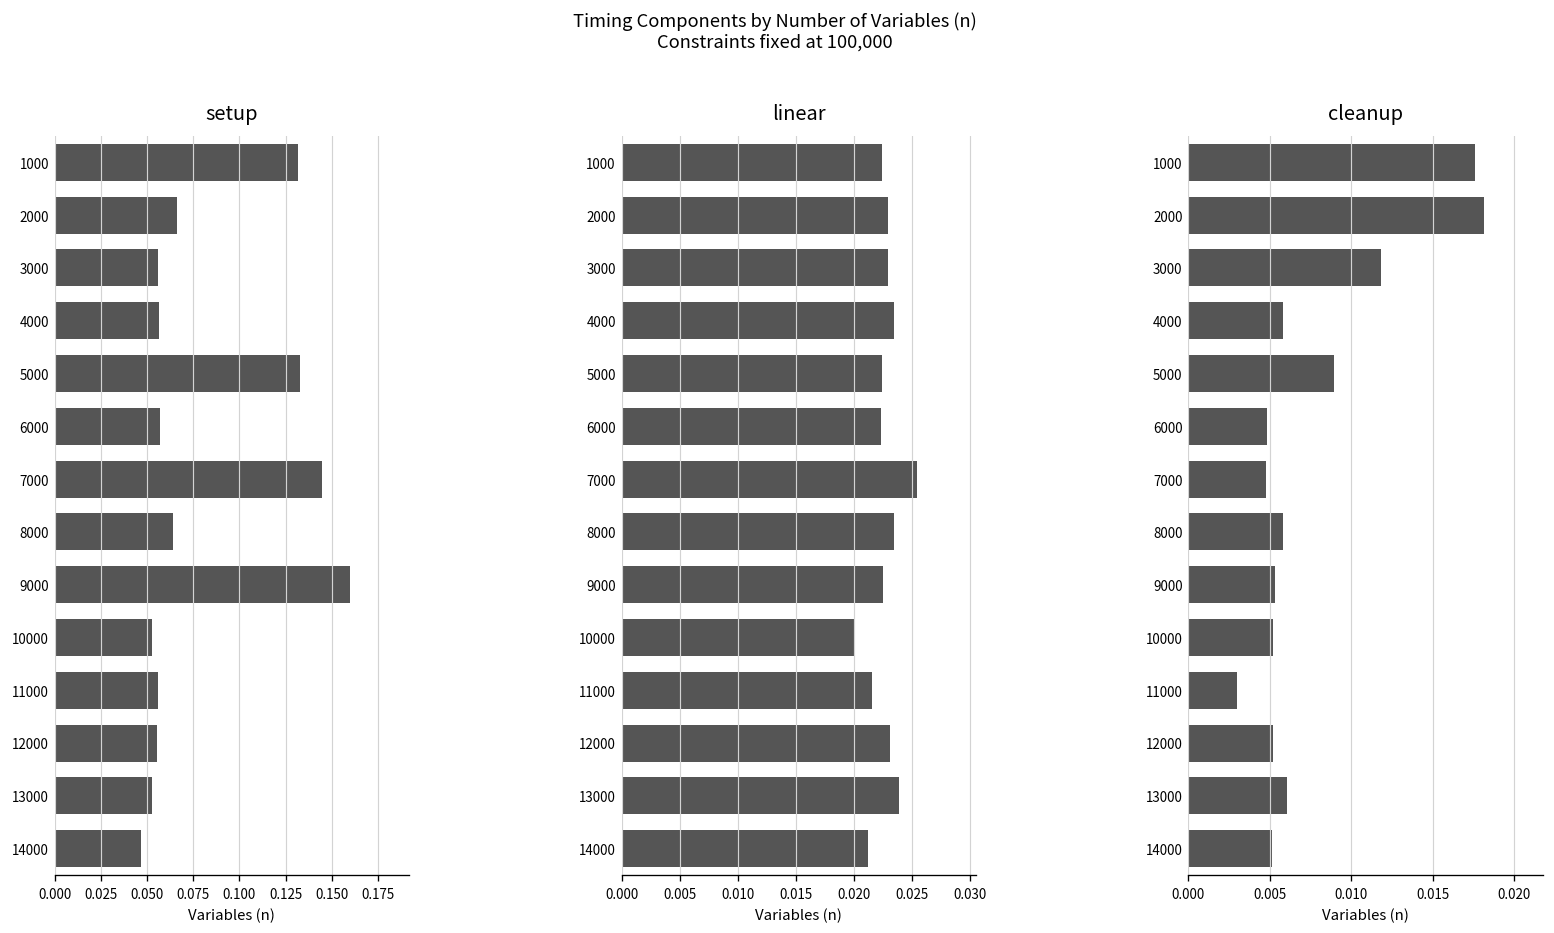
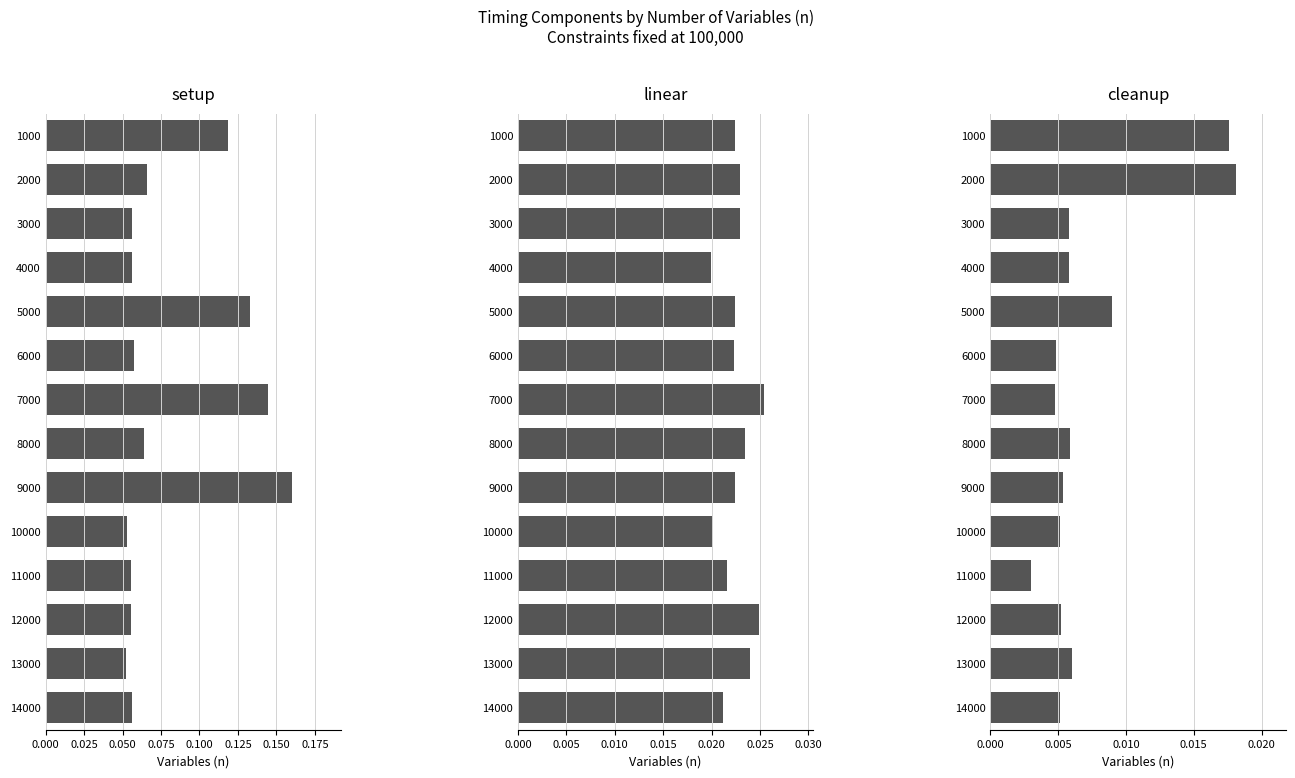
setup, 1000: 0.132 -> 0.119
setup, 14000: 0.047 -> 0.056
linear, 4000: 0.023 -> 0.020
linear, 12000: 0.023 -> 0.025
cleanup, 3000: 0.0118 -> 0.0058
